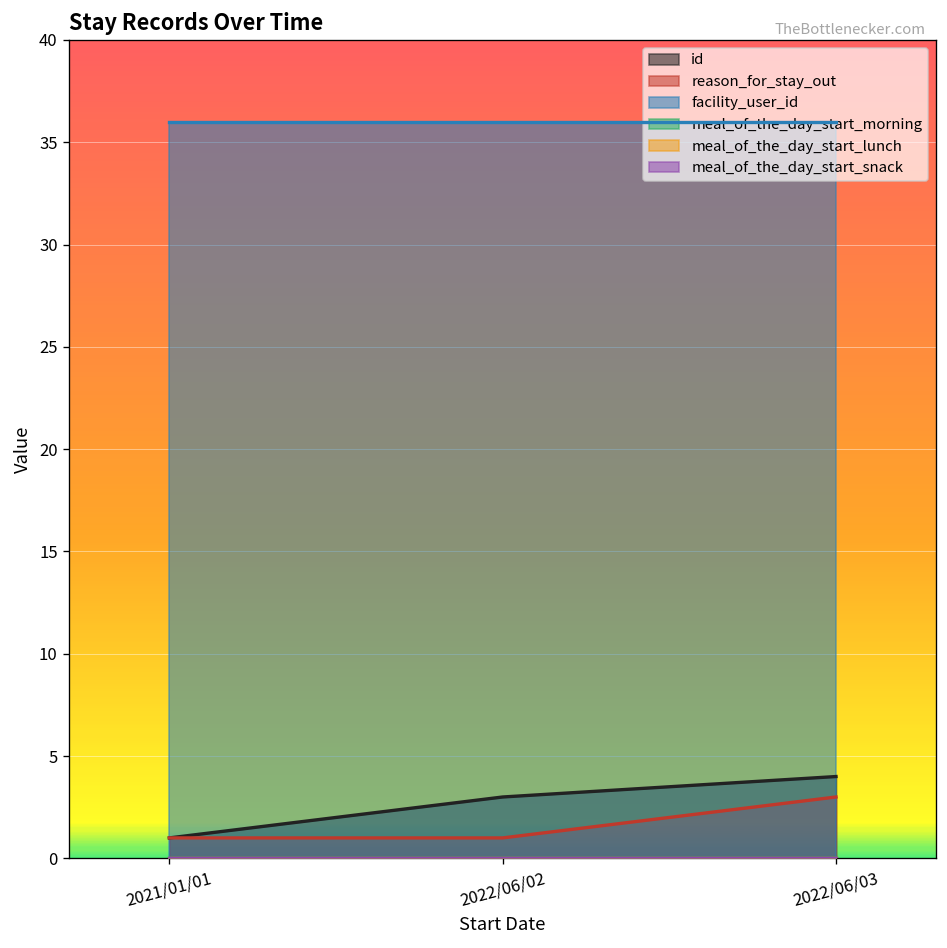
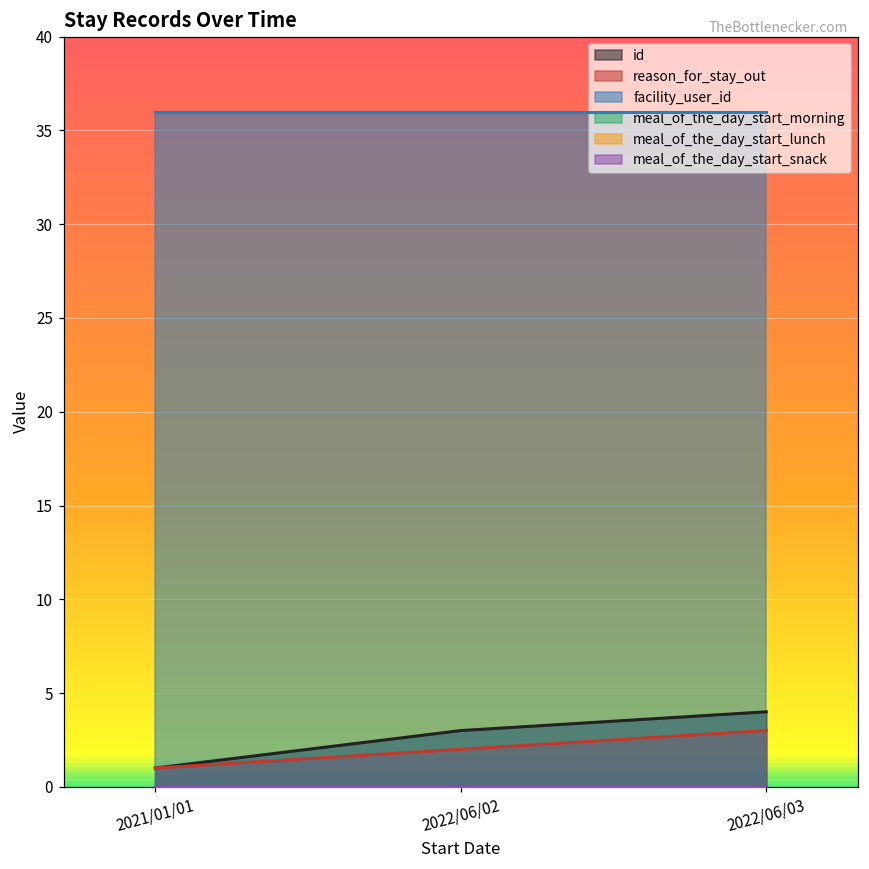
reason_for_stay_out, 2022/06/02: 1 -> 2
